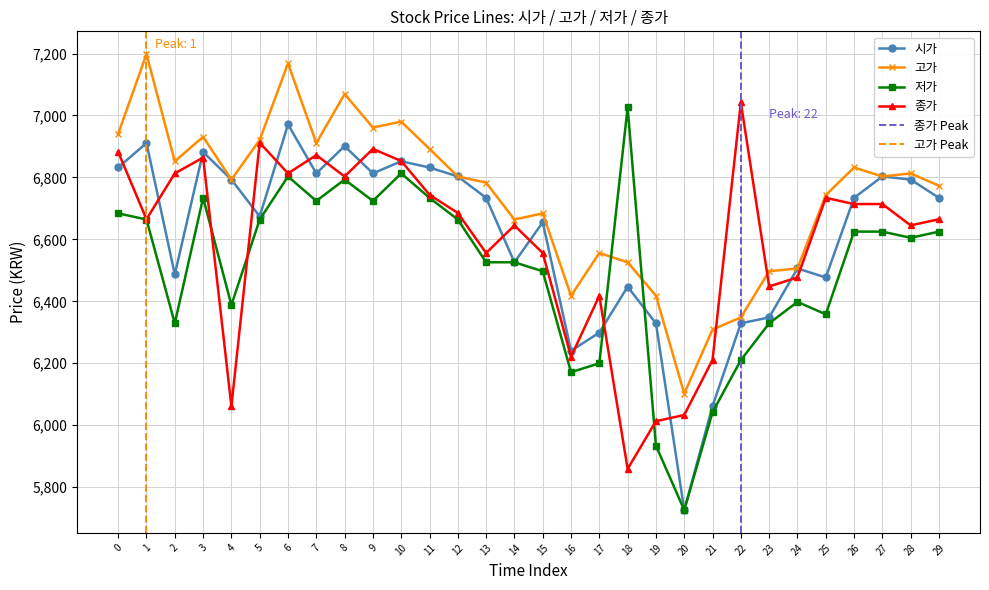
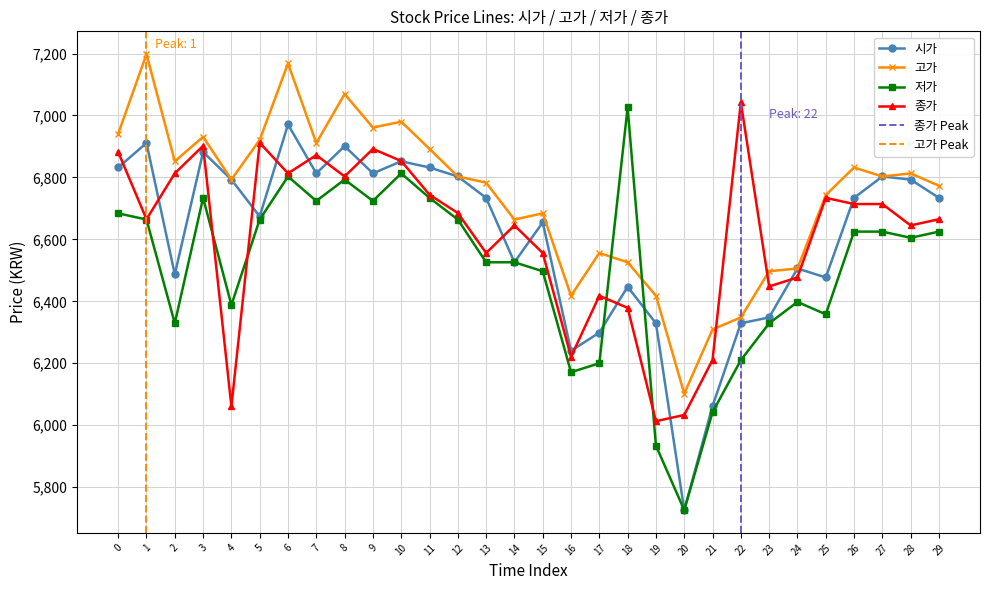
종가, 3: 6,860 -> 6,900
종가, 18: 5,860 -> 6,380
